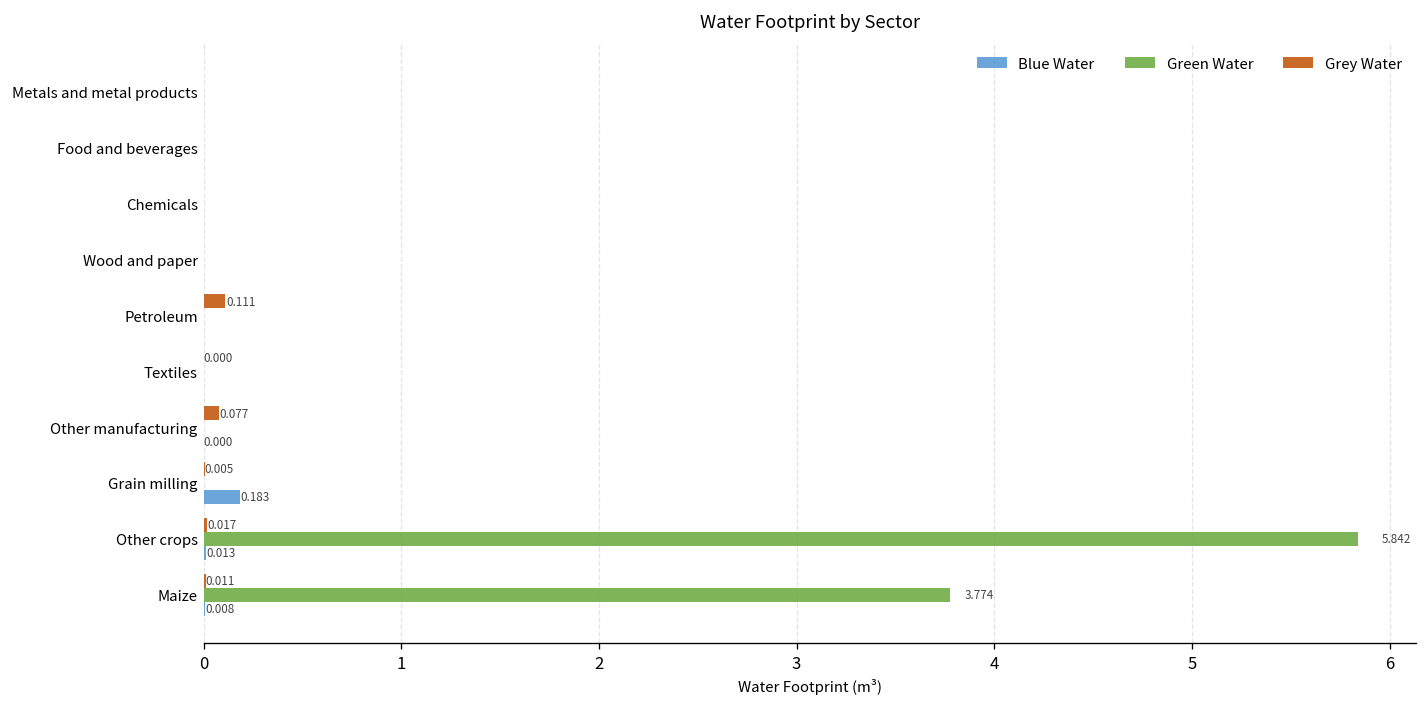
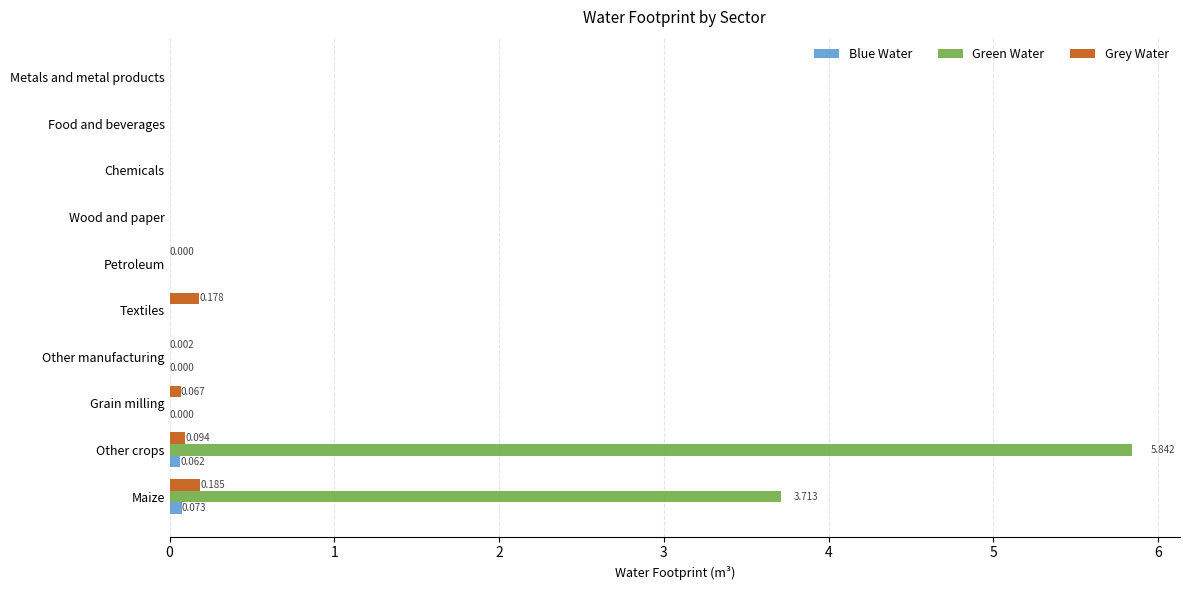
Grey Water, Petroleum: 0.111 -> 0.000
Grey Water, Textiles: 0.000 -> 0.178
Grey Water, Other manufacturing: 0.077 -> 0.002
Grey Water, Grain milling: 0.005 -> 0.067
Blue Water, Grain milling: 0.183 -> 0.000
Grey Water, Other crops: 0.017 -> 0.094
Blue Water, Other crops: 0.013 -> 0.062
Grey Water, Maize: 0.011 -> 0.185
Green Water, Maize: 3.774 -> 3.713
Blue Water, Maize: 0.008 -> 0.073
